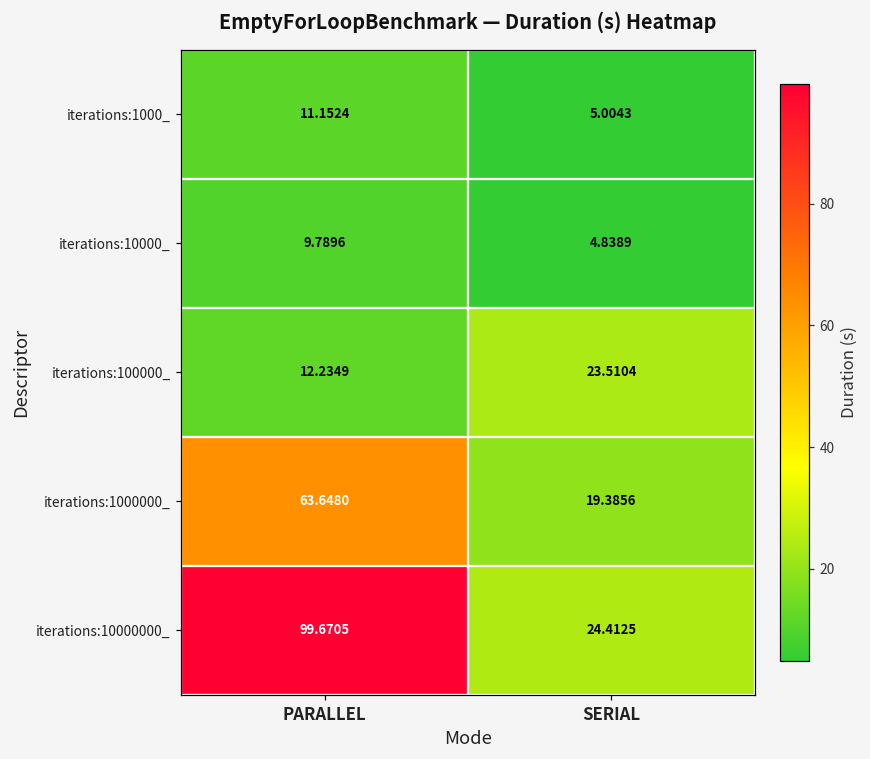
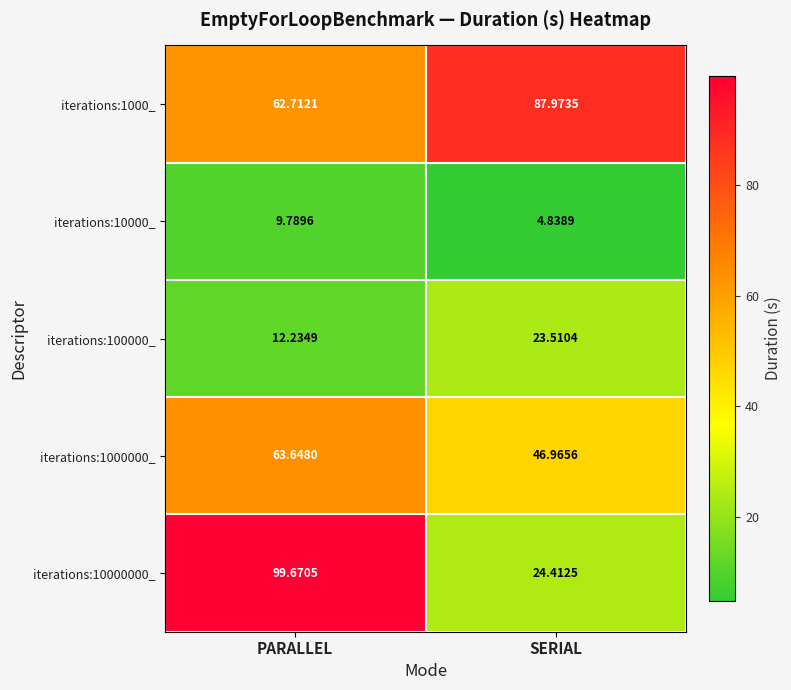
iterations:1000_, PARALLEL: 11.1524 -> 62.7121
iterations:1000_, SERIAL: 5.0043 -> 87.9735
iterations:1000000_, SERIAL: 19.3856 -> 46.9656
